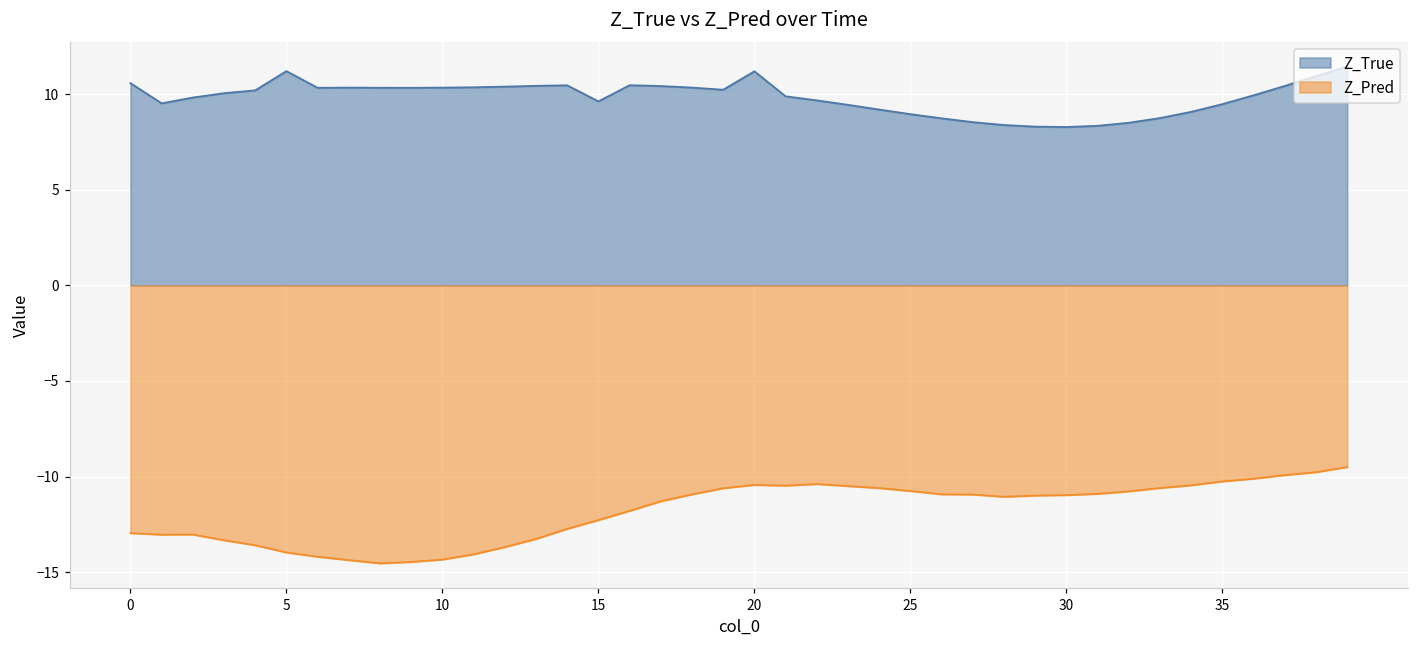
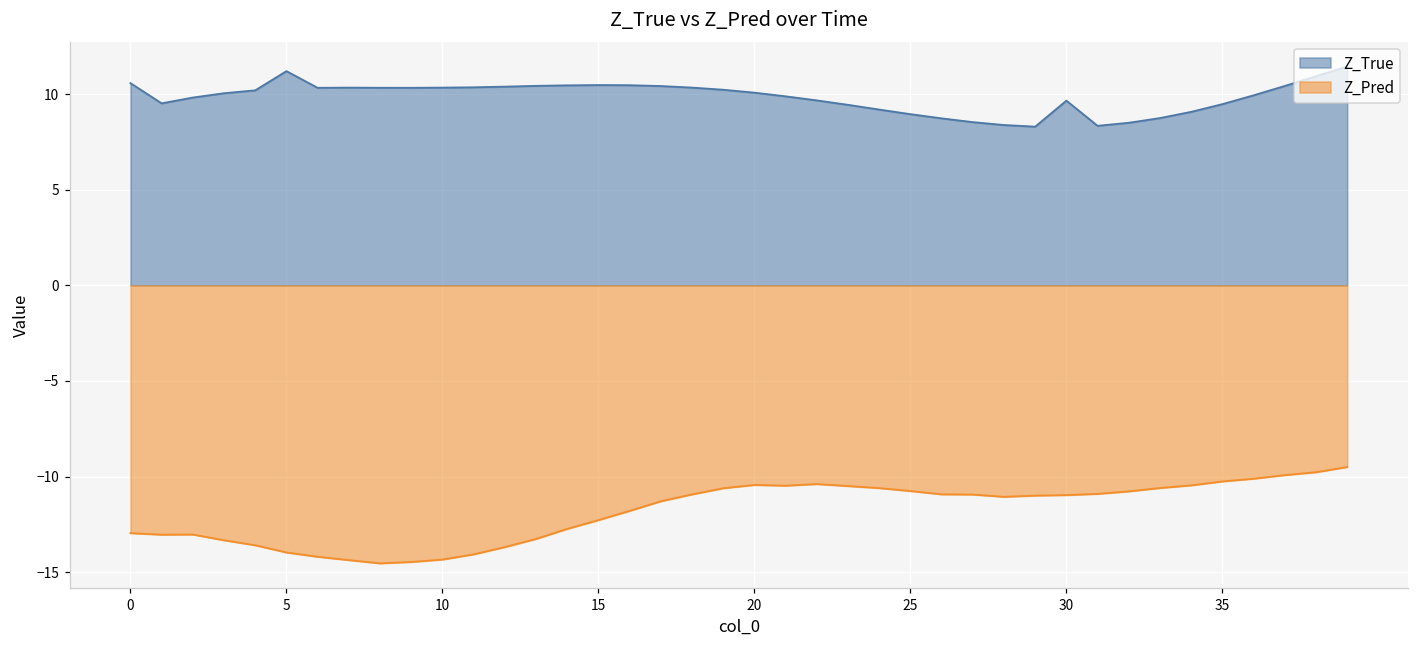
Z_True, 15: 9.6 -> 10.5
Z_True, 20: 11.2 -> 10.1
Z_True, 30: 8.3 -> 9.7
